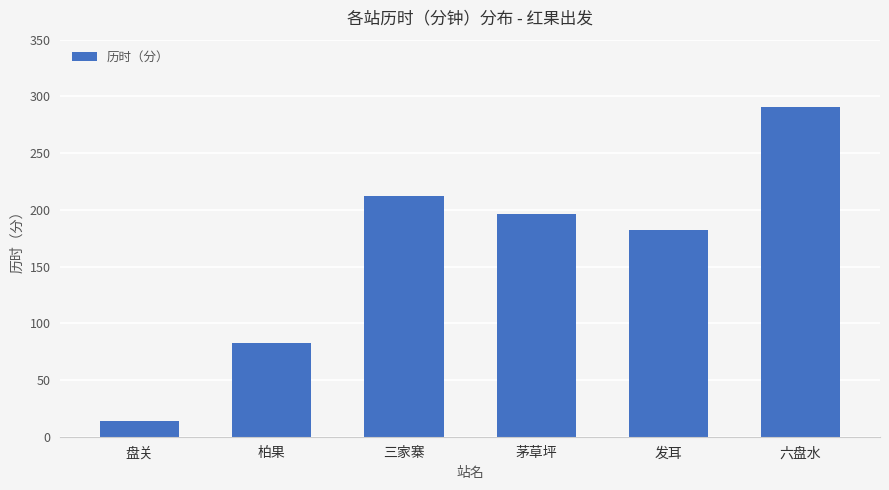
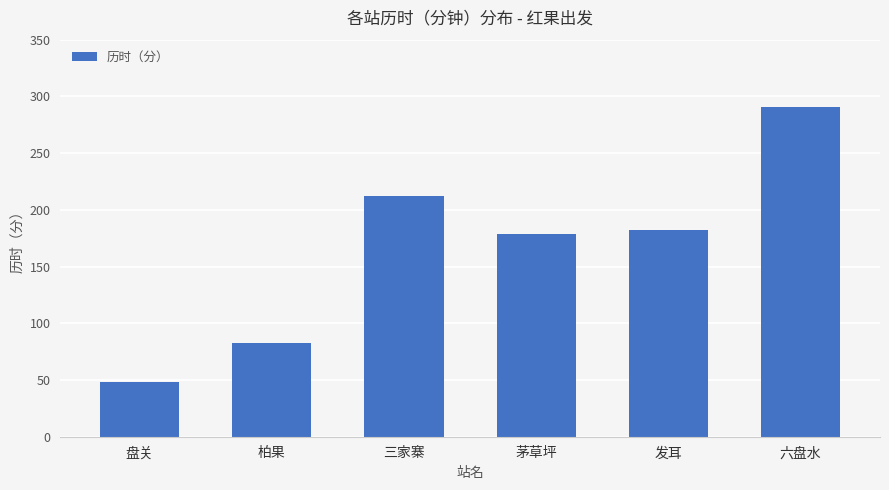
盘关: 14 -> 48
茅草坪: 196 -> 179
